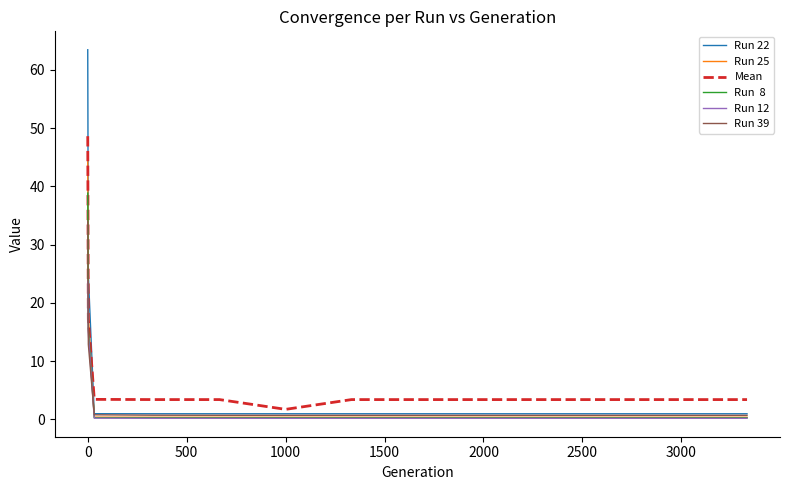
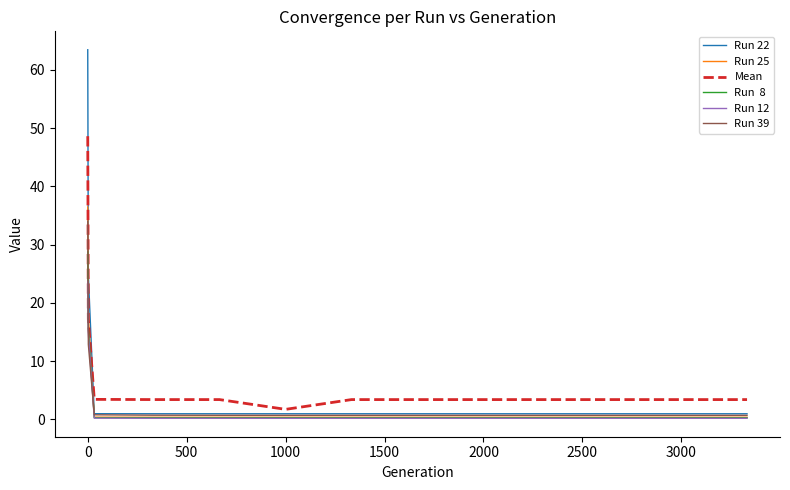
Run 25, 0: 44 -> 36
Run 8, 0: 39 -> 29
